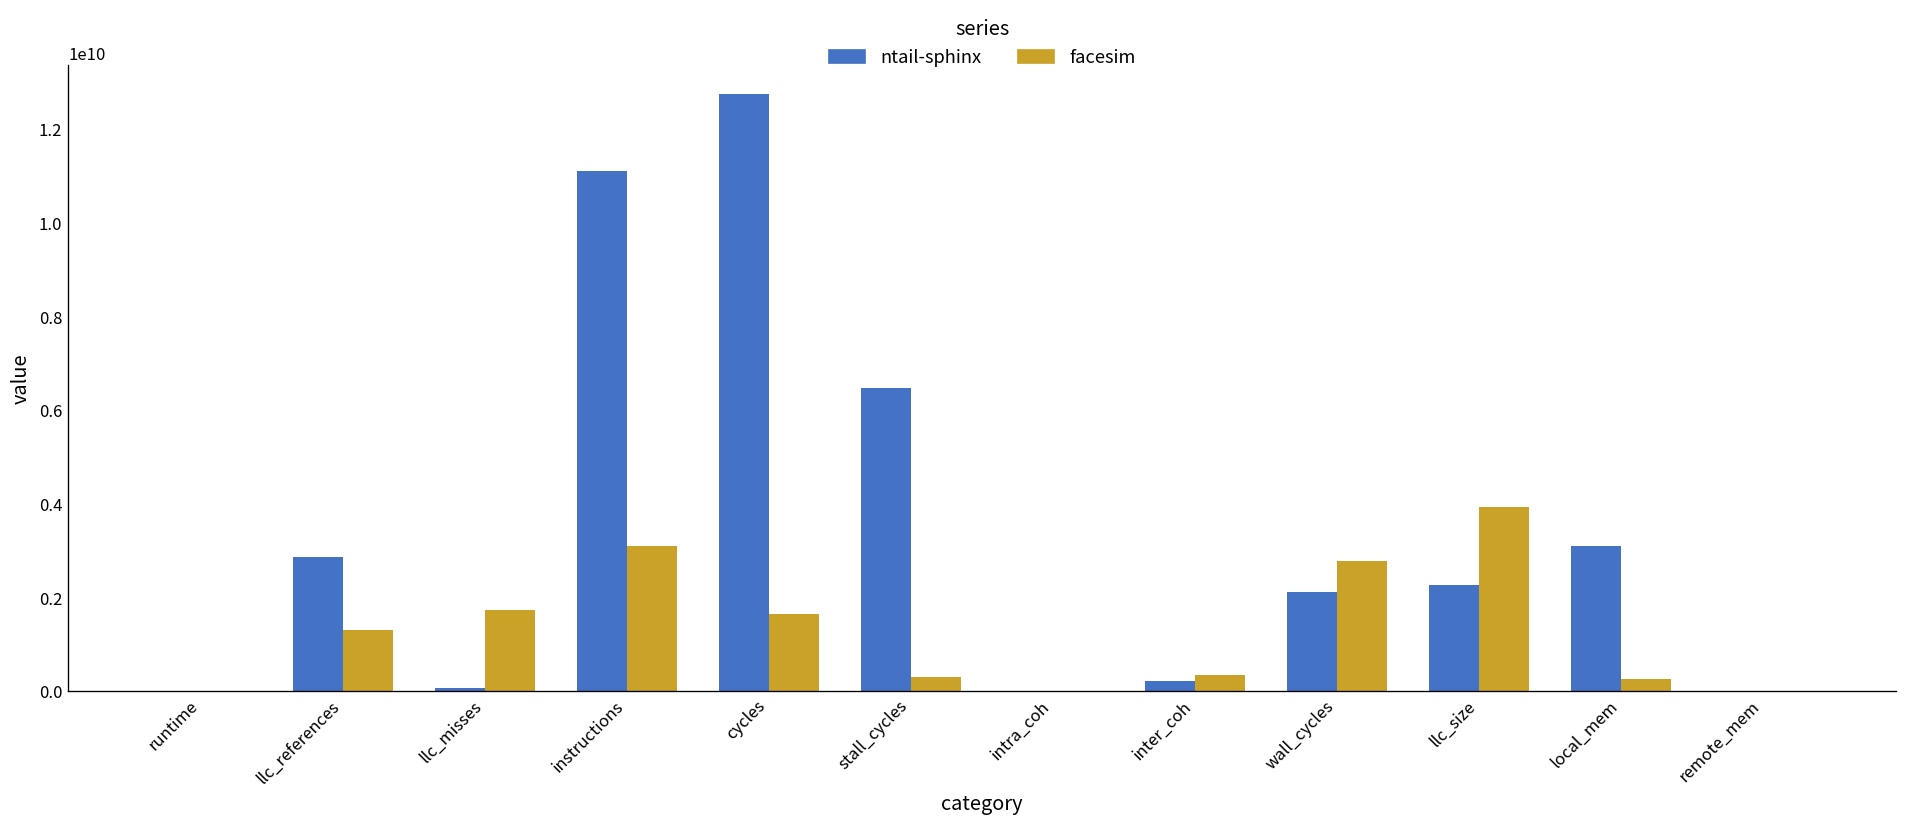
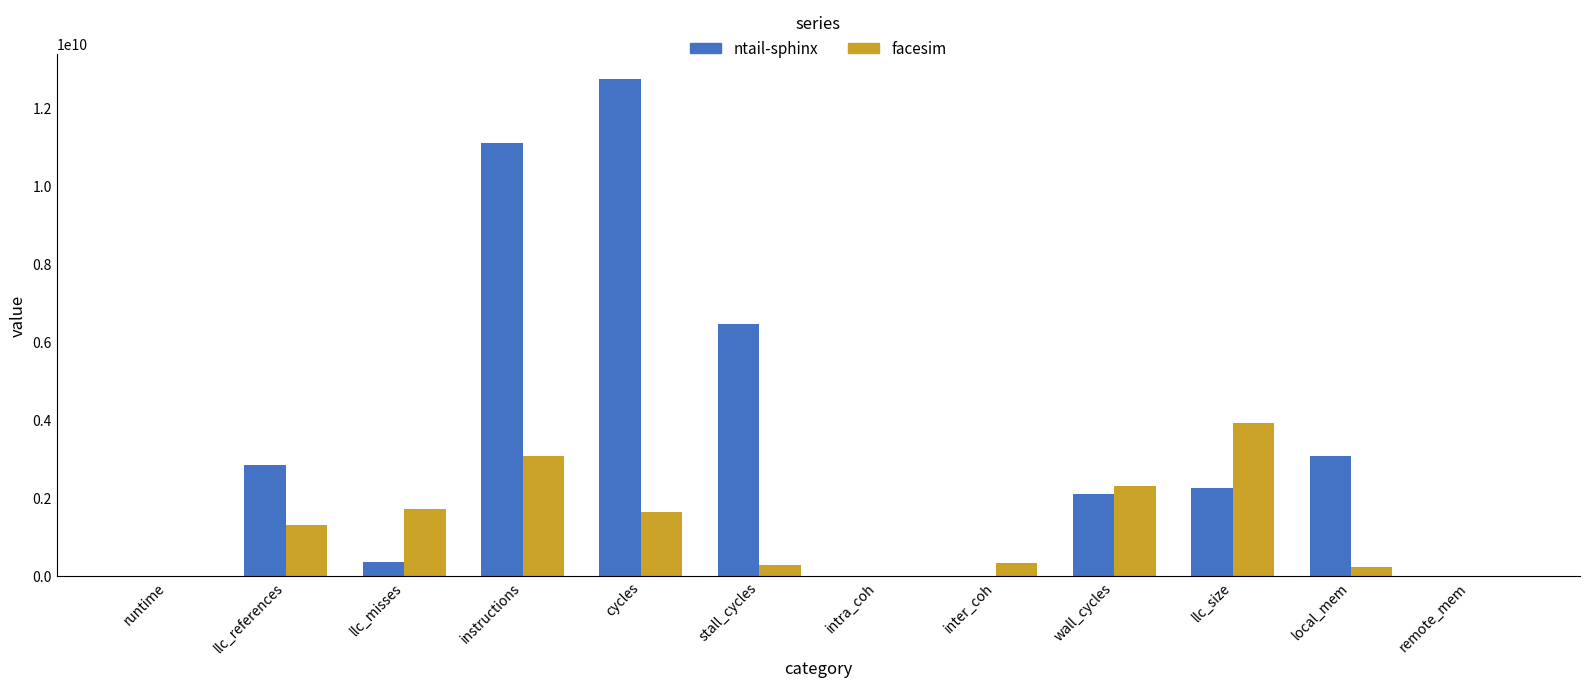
ntail-sphinx, llc_misses: 100000000 -> 400000000
ntail-sphinx, inter_coh: 200000000 -> 0
facesim, wall_cycles: 2800000000 -> 2300000000
